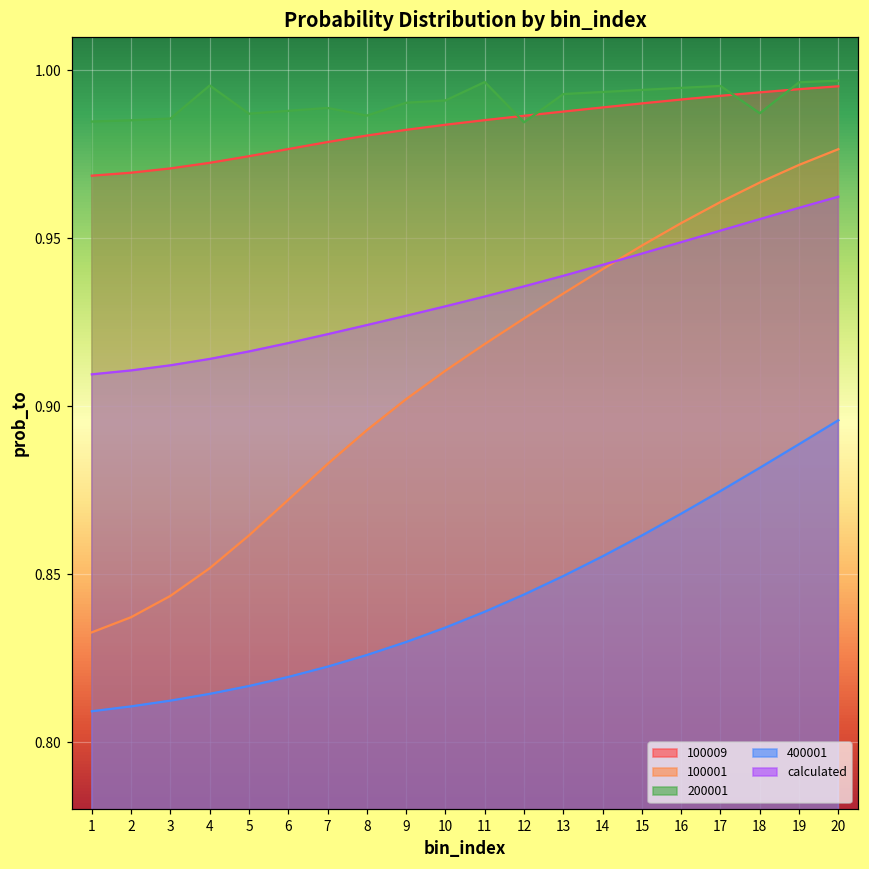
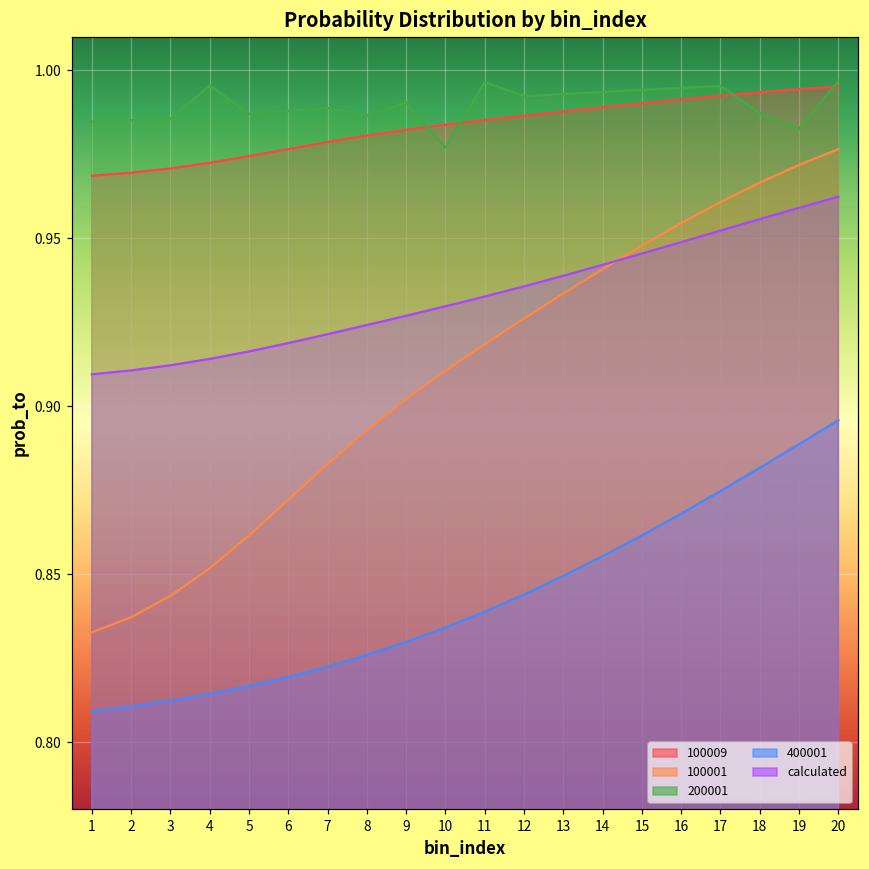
200001, 10: 0.991 -> 0.977
200001, 12: 0.985 -> 0.992
200001, 19: 0.996 -> 0.983
